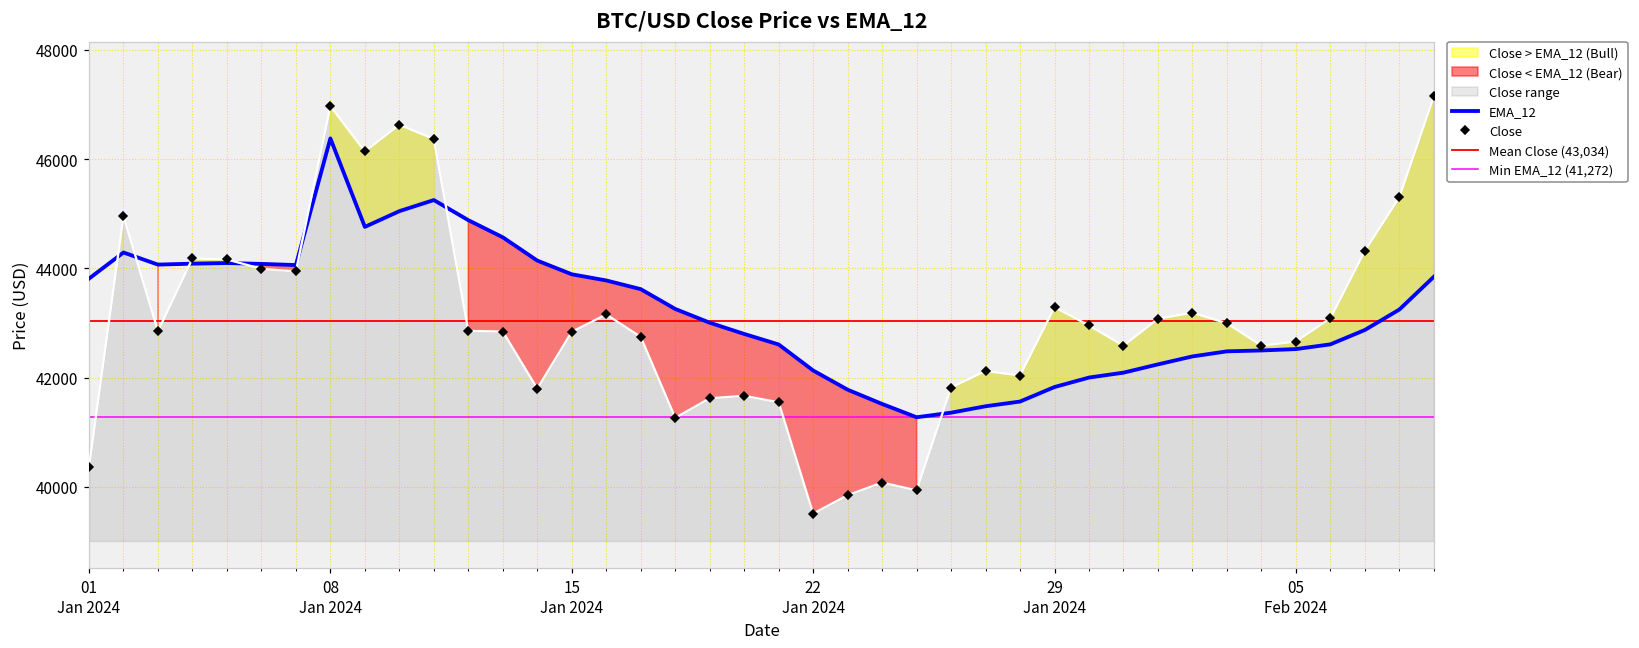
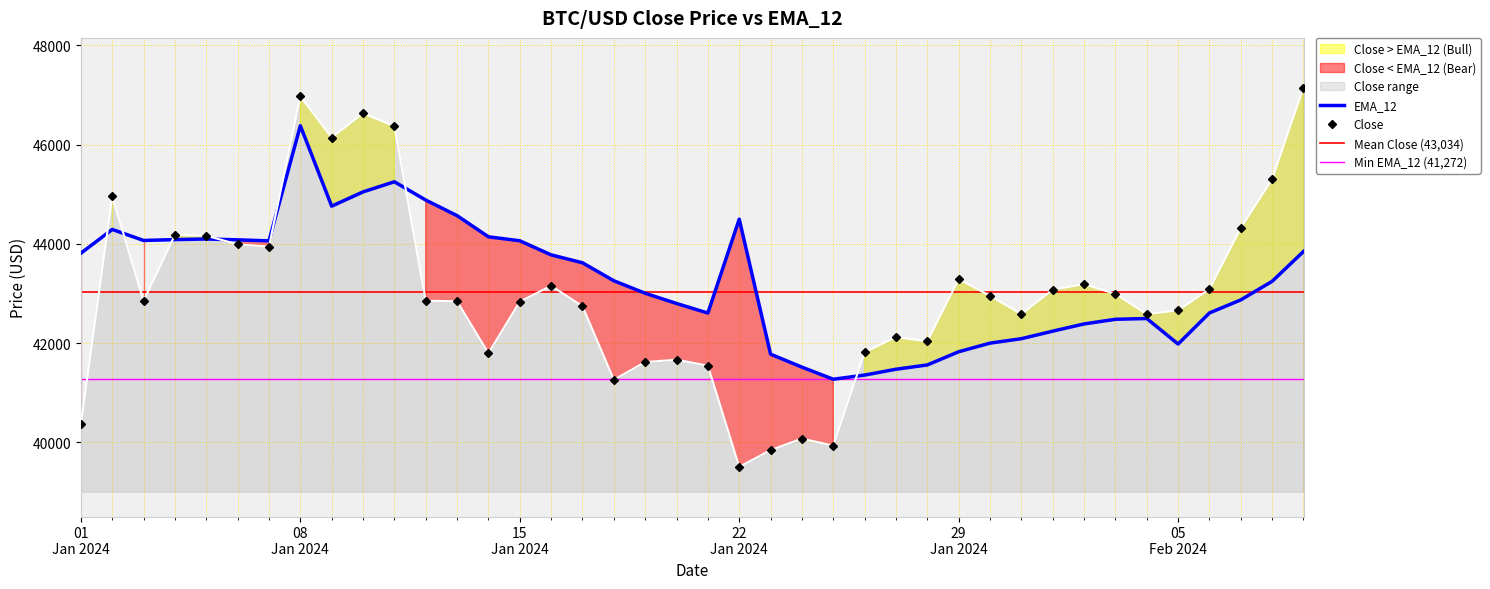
EMA_12, 15 Jan 2024: 43900 -> 44100
EMA_12, 22 Jan 2024: 42100 -> 44500
EMA_12, 05 Feb 2024: 42500 -> 42000
